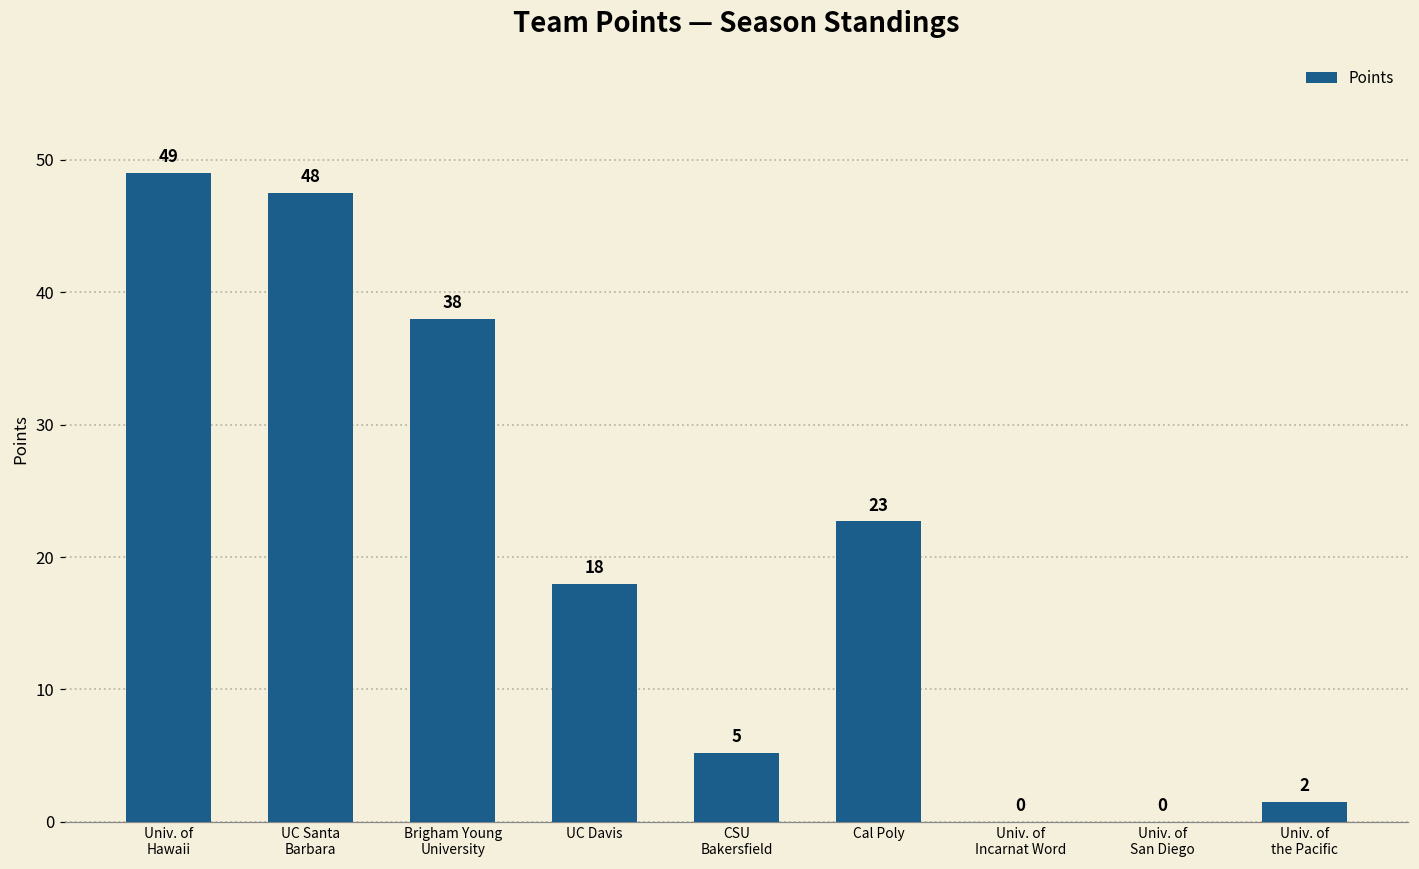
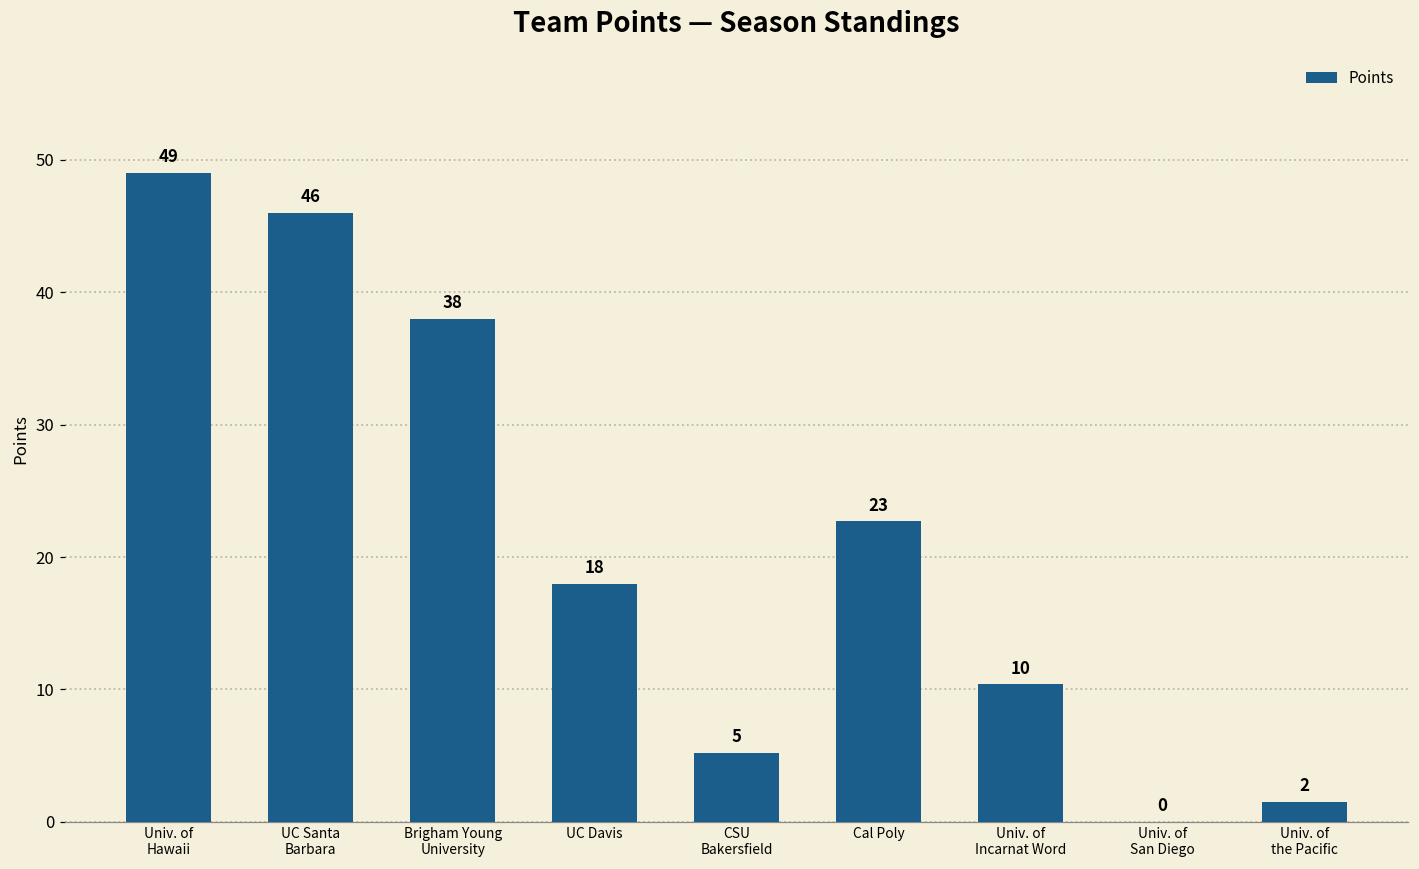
UC Santa Barbara: 48 -> 46
Univ. of Incarnat Word: 0 -> 10
